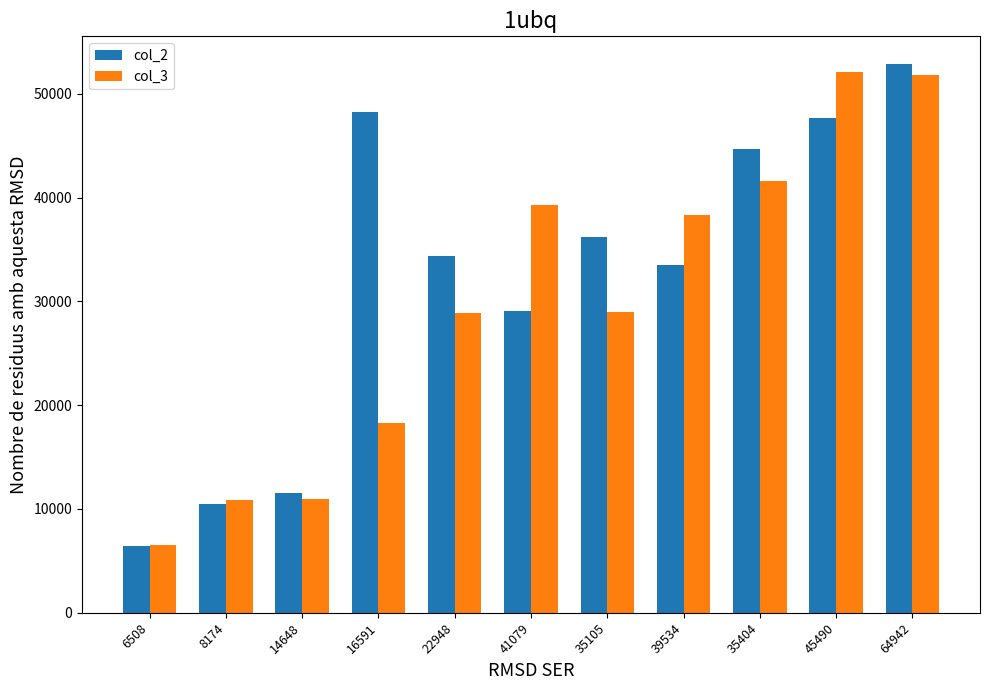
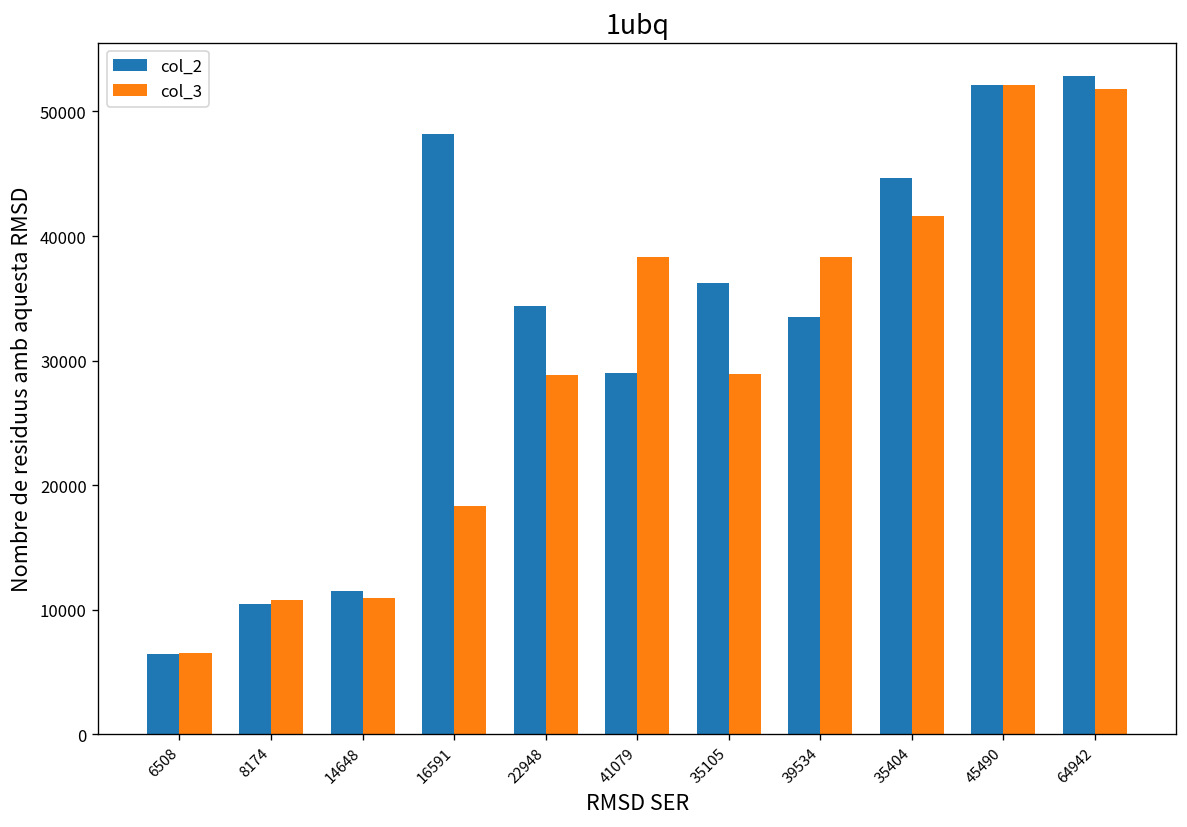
col_3, 41079: 39300 -> 38300
col_2, 45490: 47700 -> 52100
